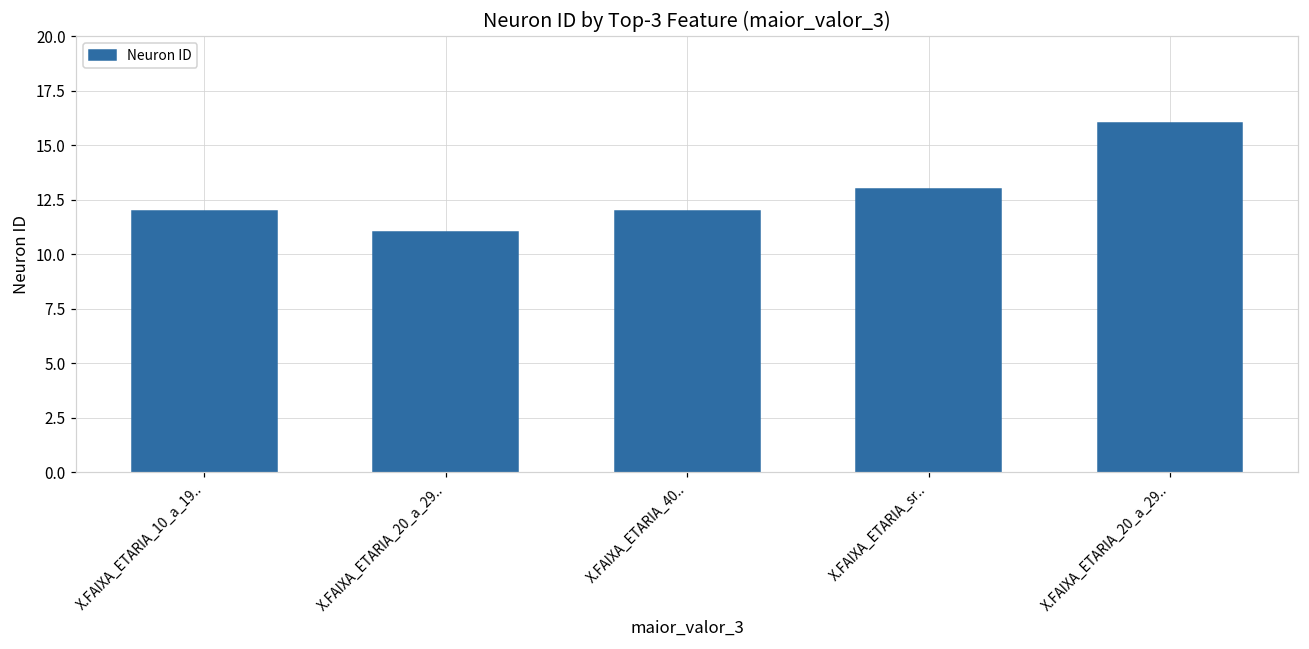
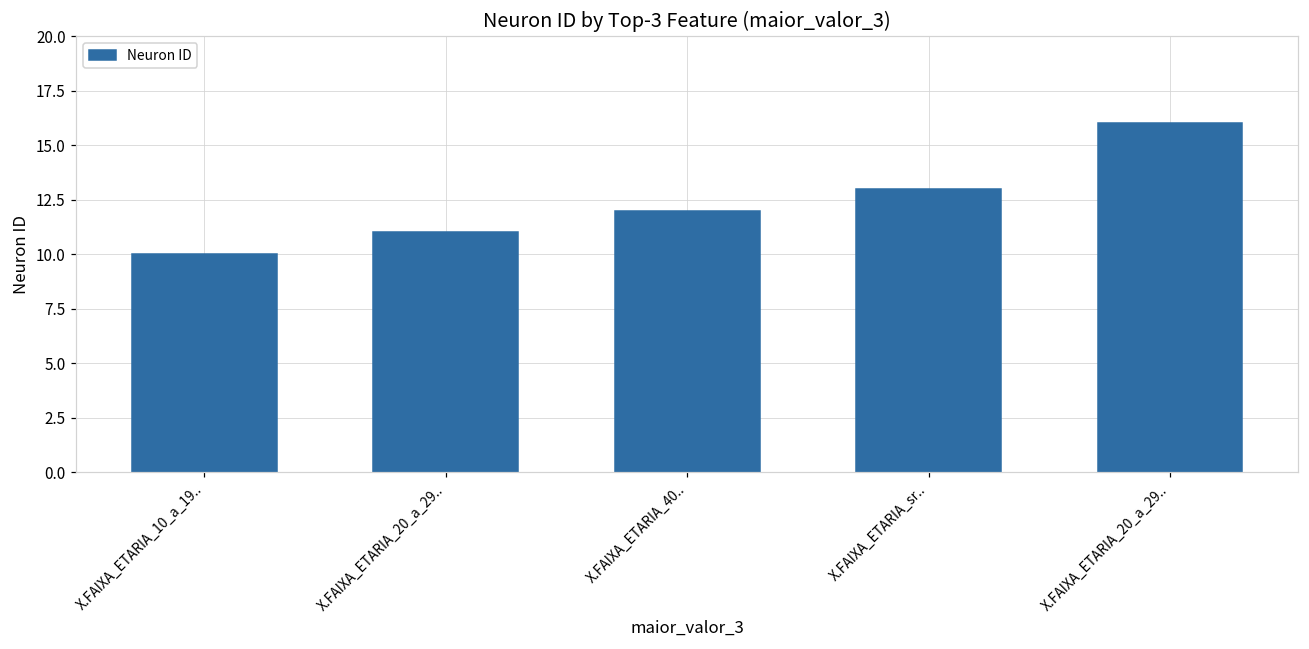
X.FAIXA_ETARIA_10_a_19..: 12 -> 10
